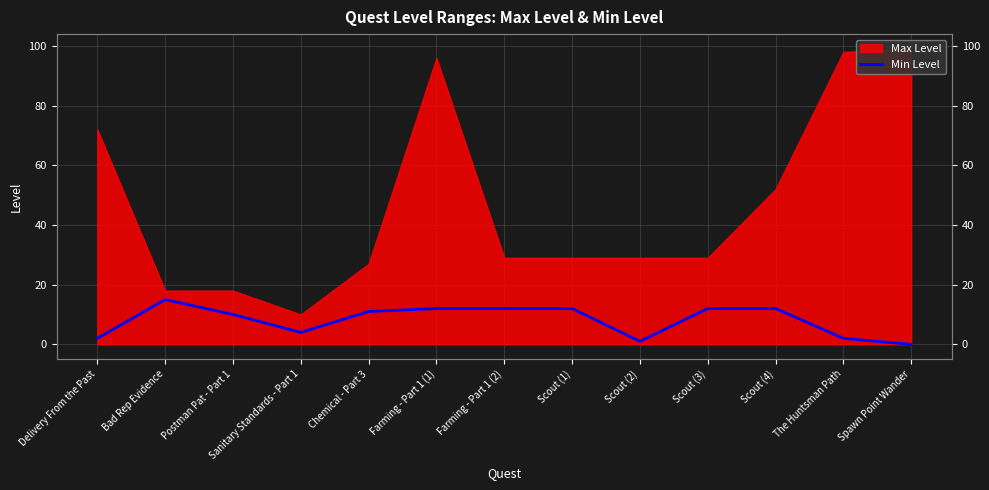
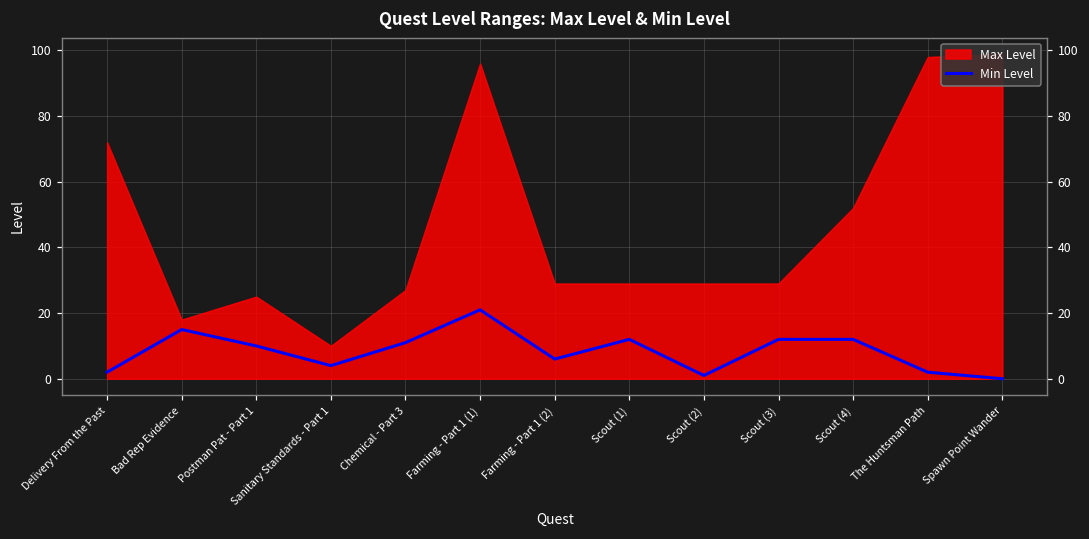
Max Level, Postman Pat - Part 1: 18 -> 25
Min Level, Farming - Part 1 (1): 12 -> 21
Min Level, Farming - Part 1 (2): 12 -> 6
